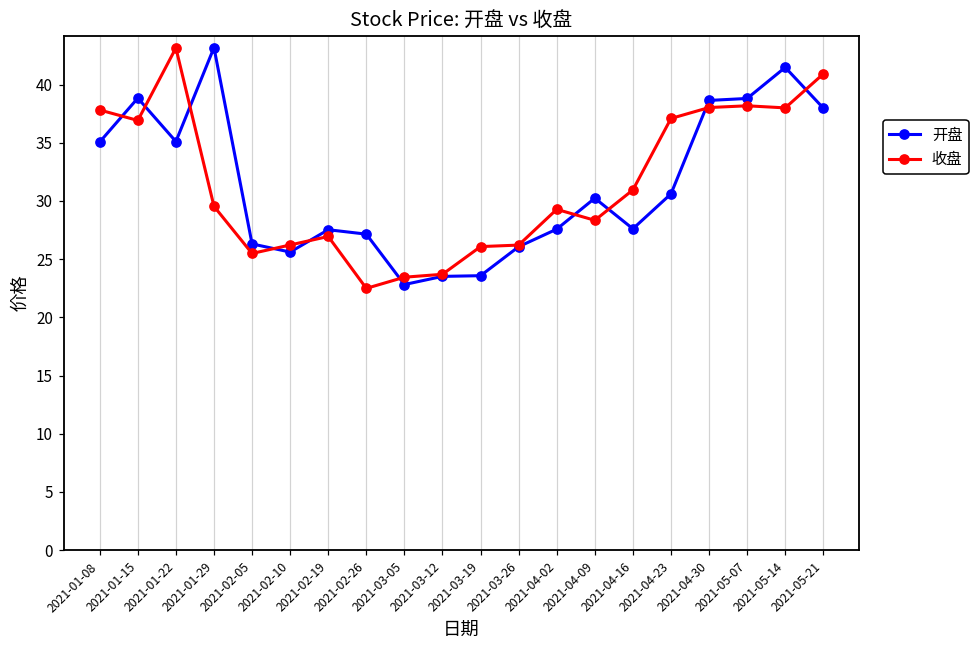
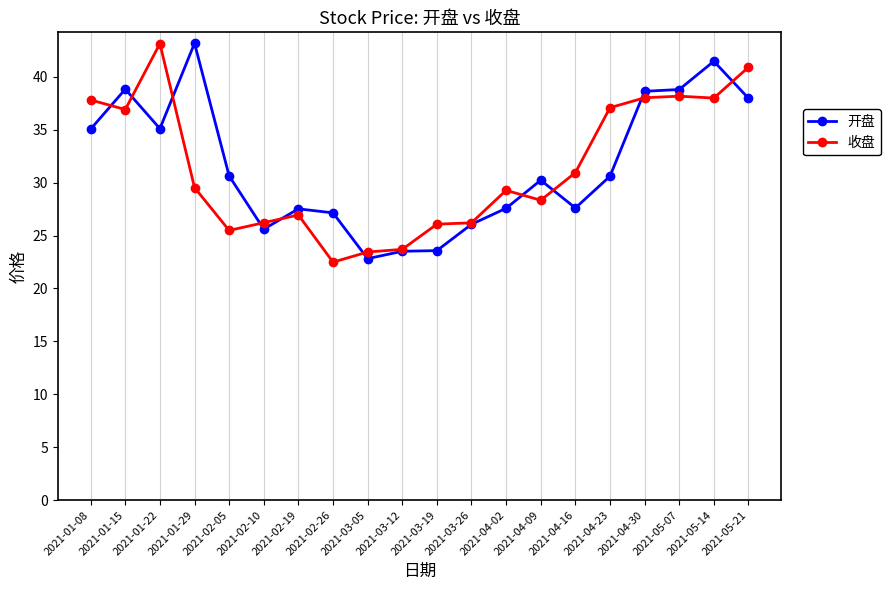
开盘, 2021-02-05: 26.3 -> 30.6
